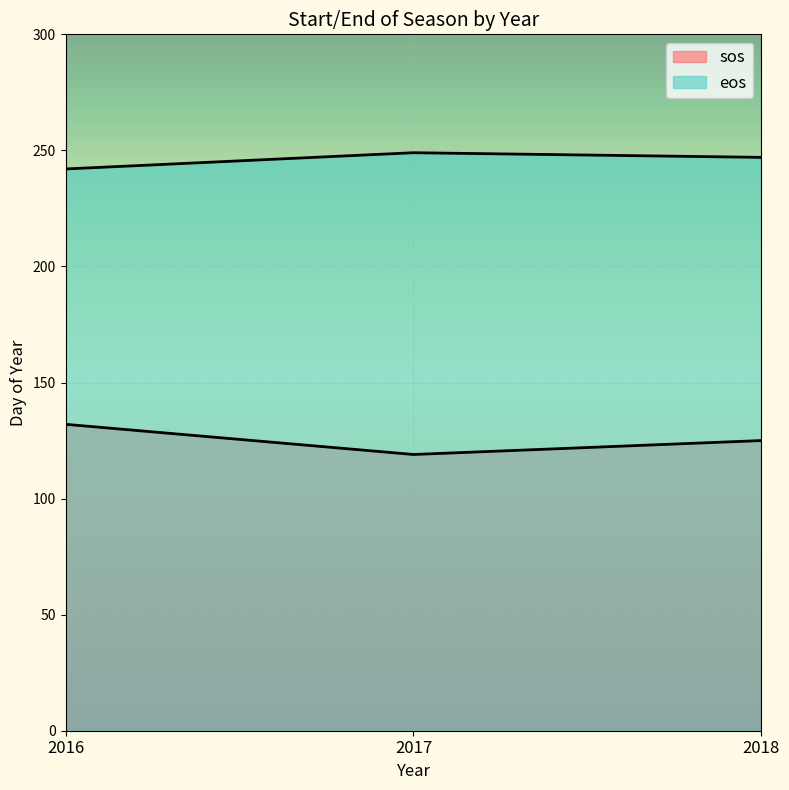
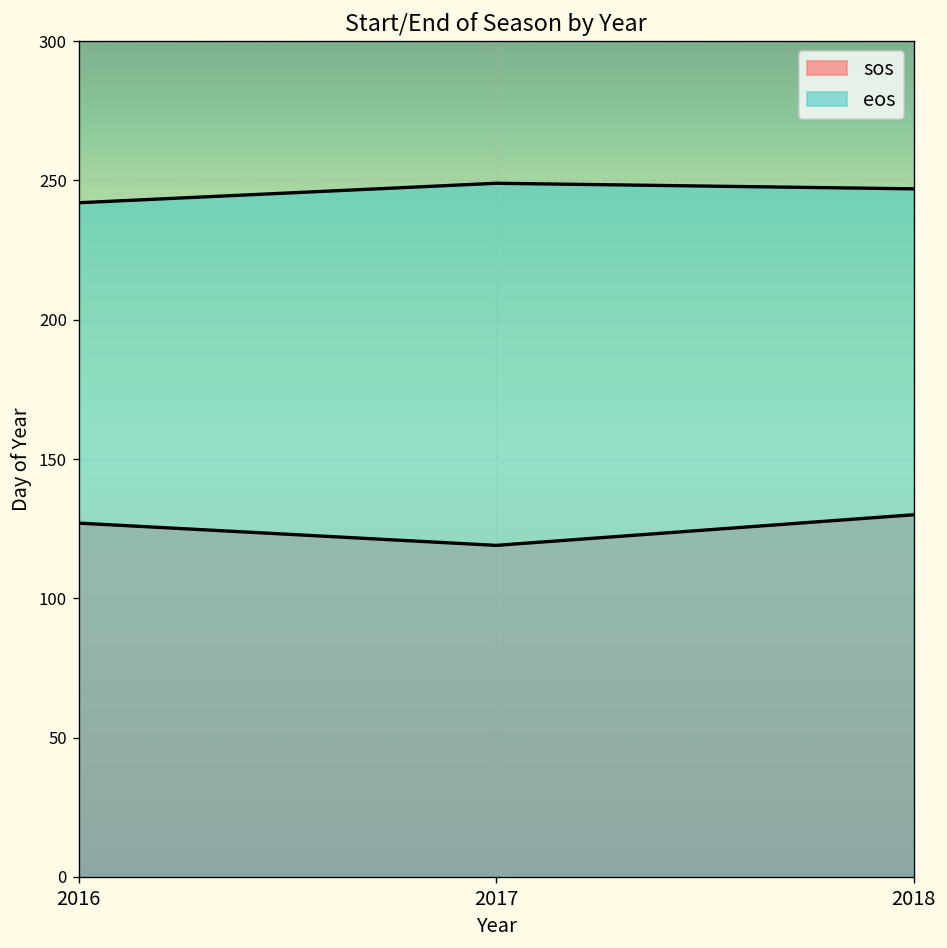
sos, 2016: 132 -> 127
sos, 2018: 125 -> 130
